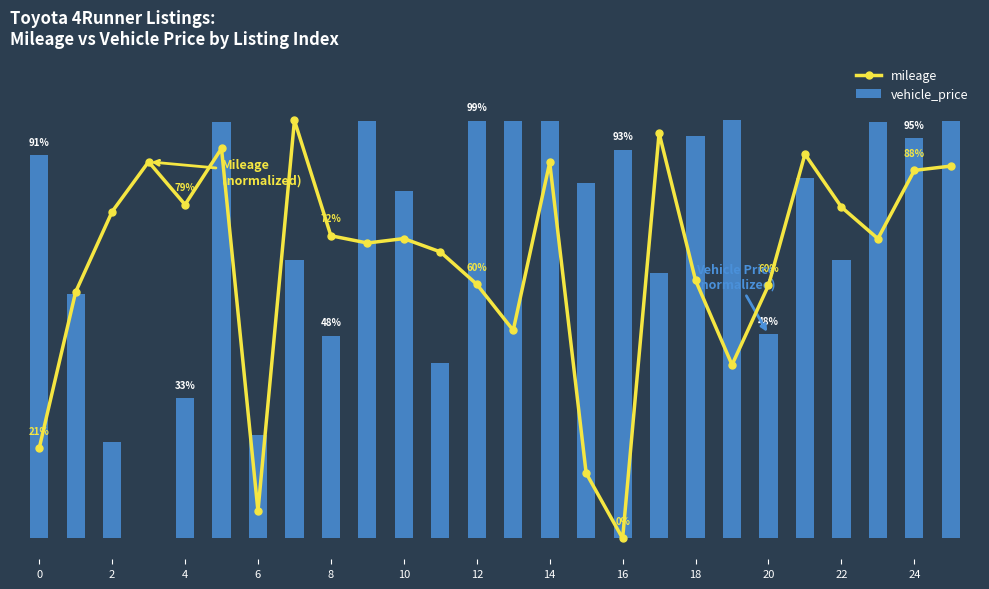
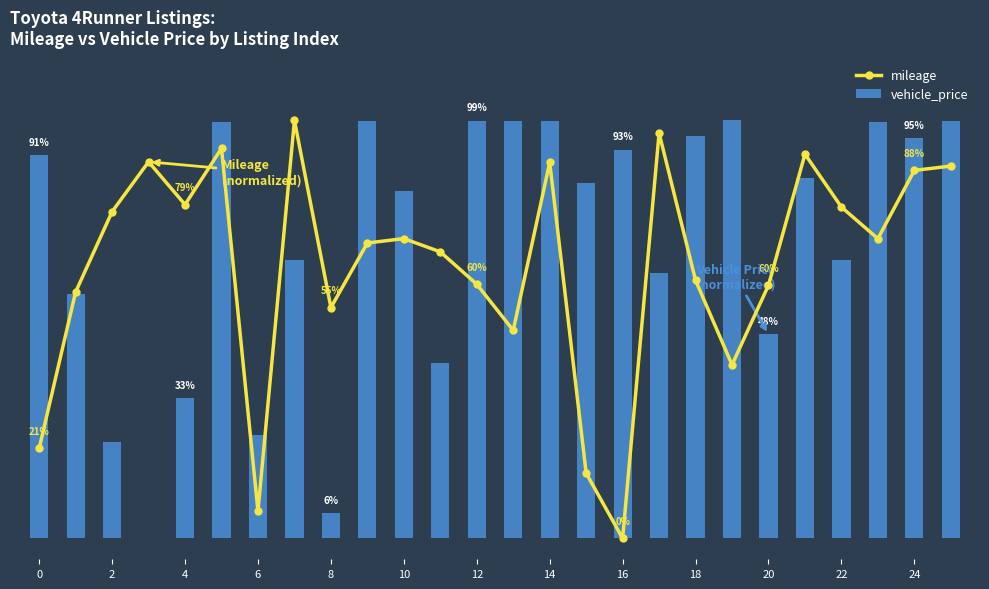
mileage, 8: 72% -> 55%
vehicle_price, 8: 48% -> 6%
